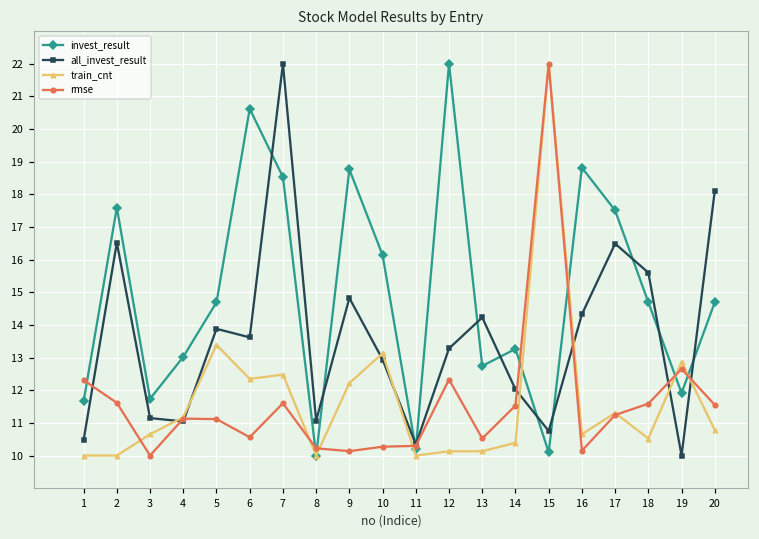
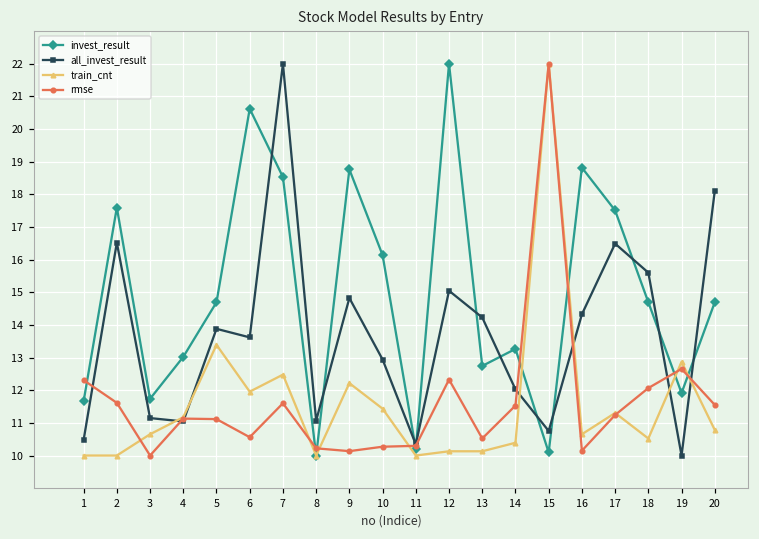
train_cnt, 6: 12.3 -> 12.0
train_cnt, 10: 13.1 -> 11.4
all_invest_result, 12: 13.3 -> 15.0
rmse, 18: 11.6 -> 12.1
